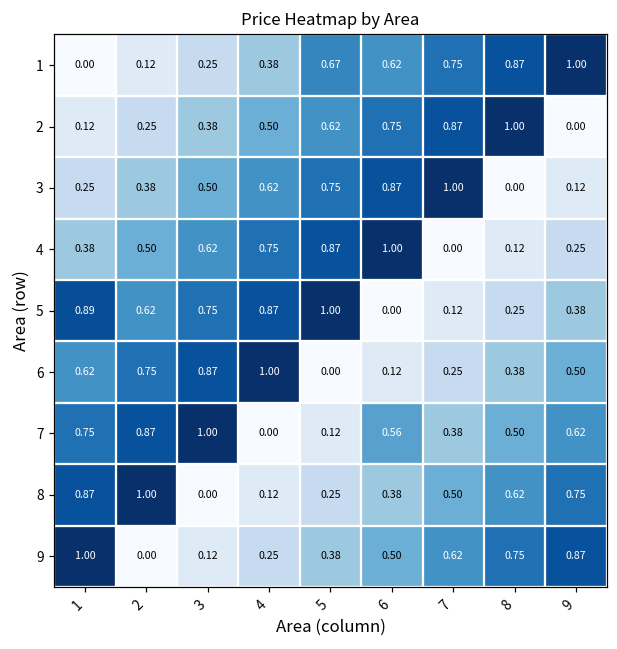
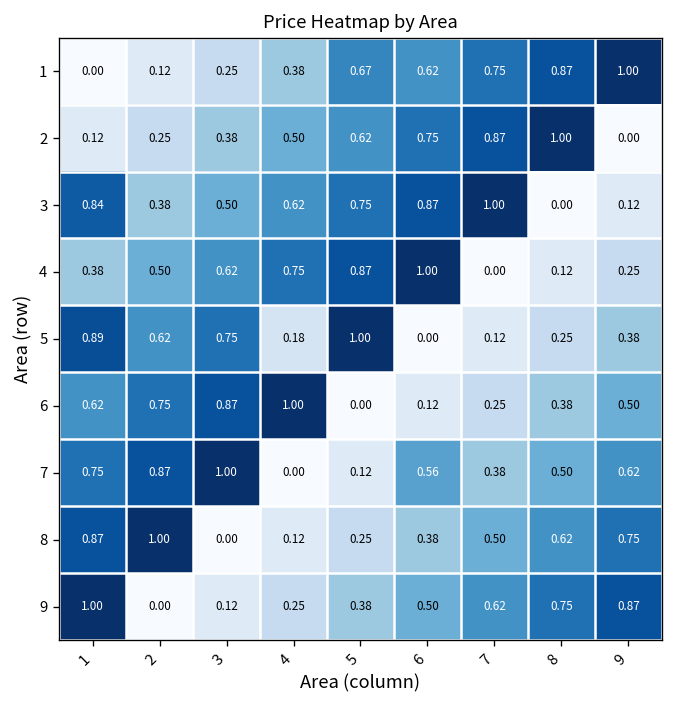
3, 1: 0.25 -> 0.84
5, 4: 0.87 -> 0.18
